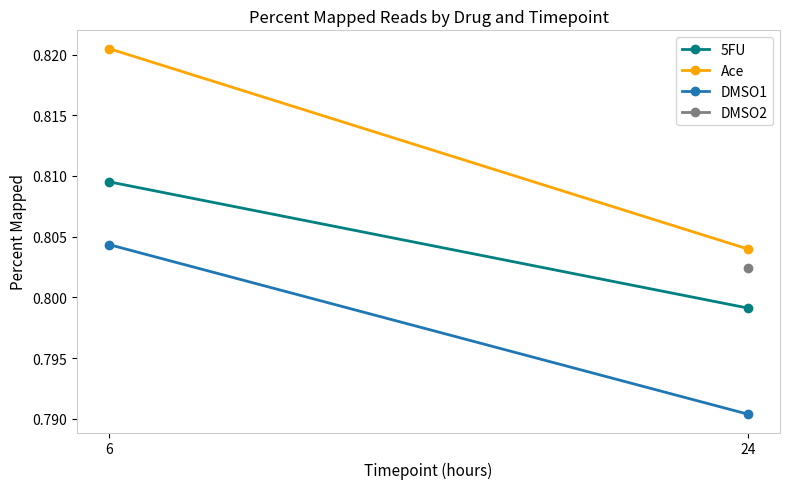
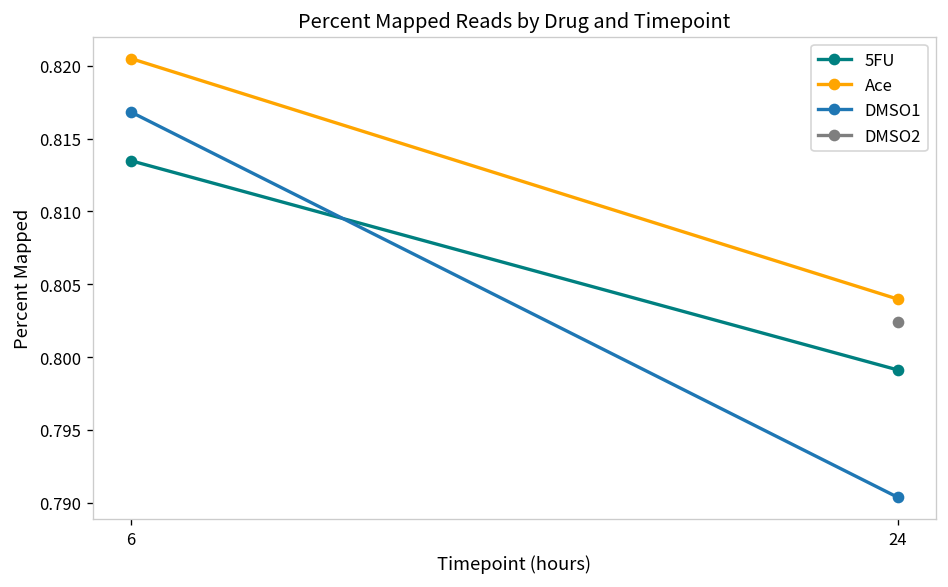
5FU, 6: 0.8095 -> 0.8135
DMSO1, 6: 0.8043 -> 0.8168
